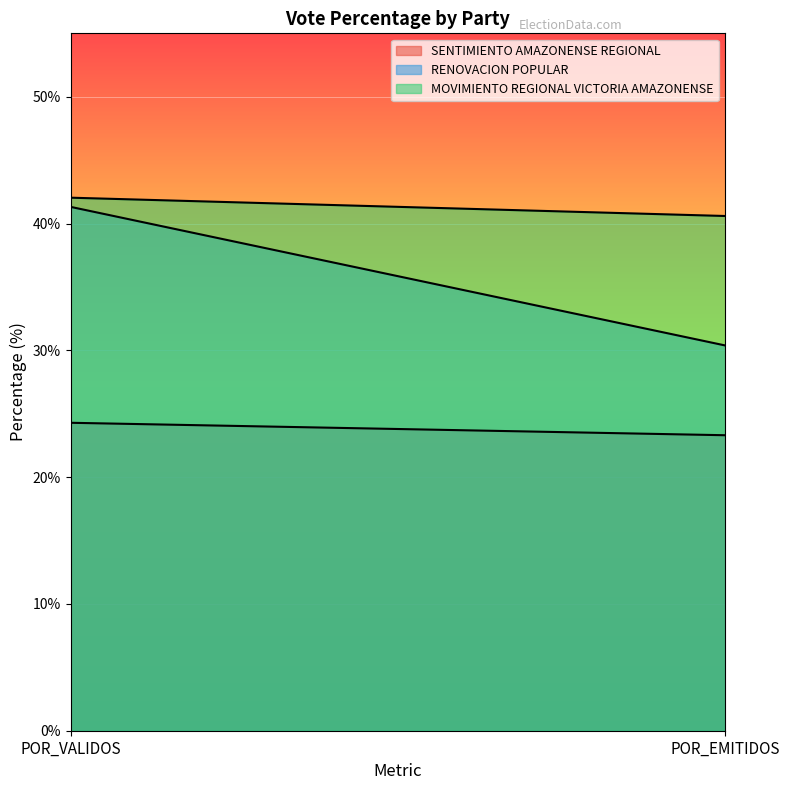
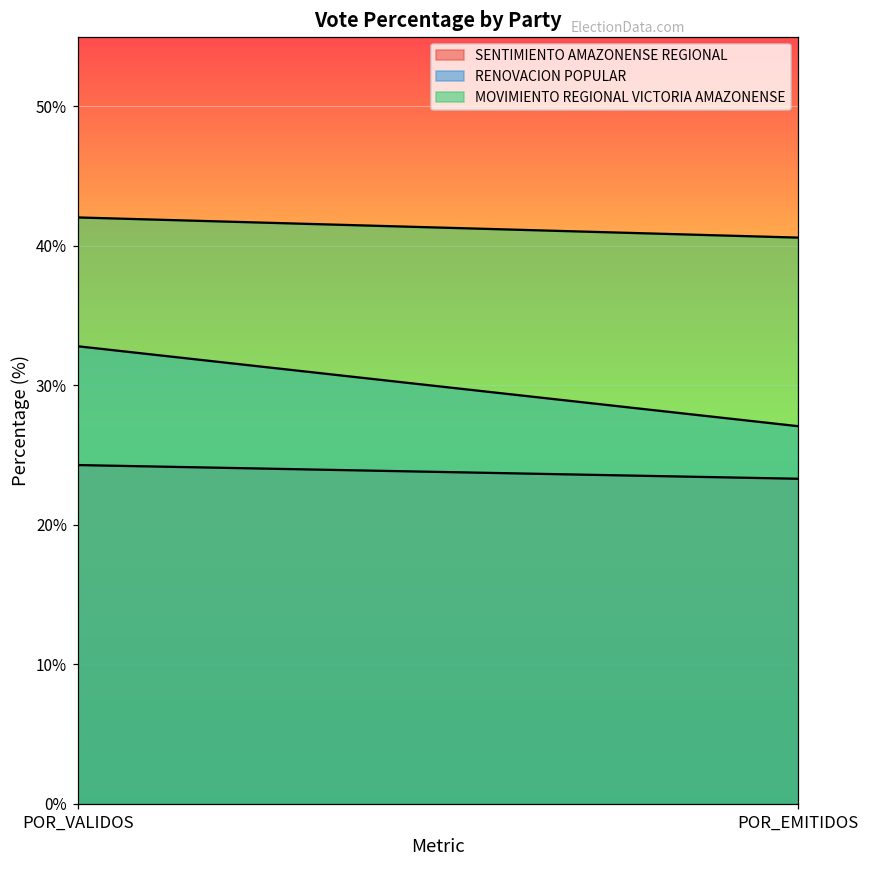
RENOVACION POPULAR, POR_VALIDOS: 41.3% -> 32.8%
RENOVACION POPULAR, POR_EMITIDOS: 30.4% -> 27.1%
